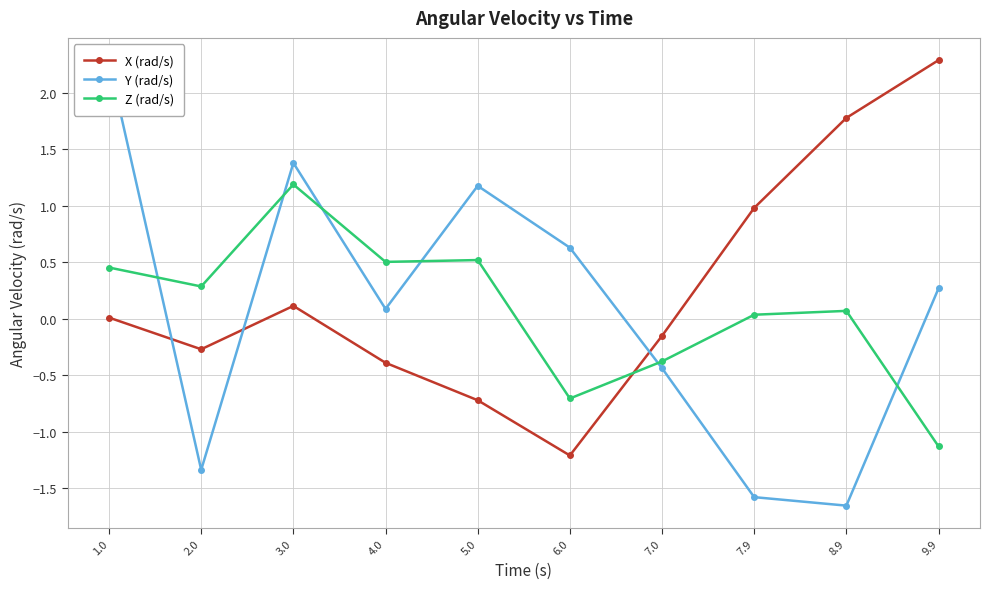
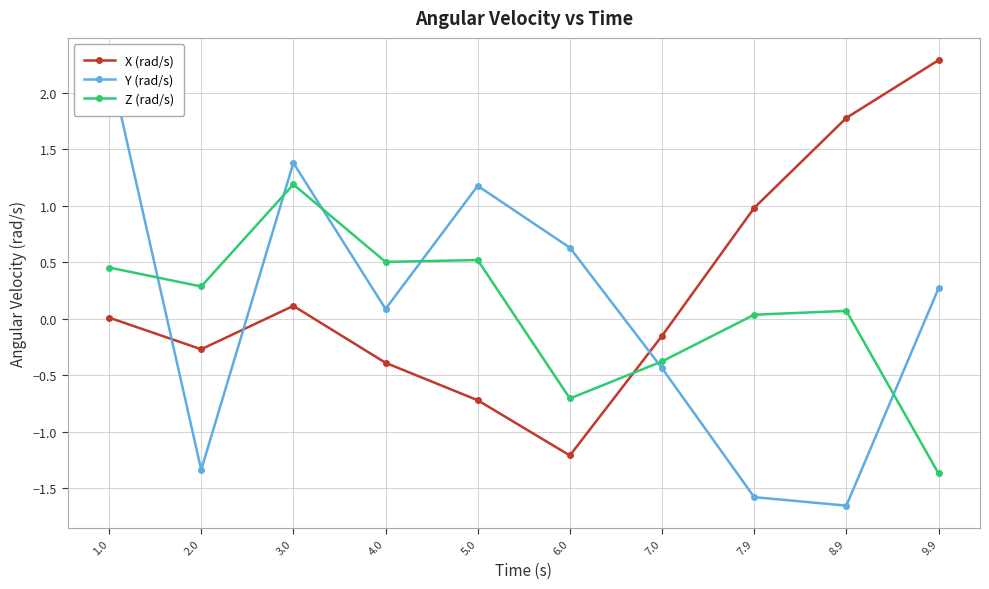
Z (rad/s), 9.9: -1.13 -> -1.37
